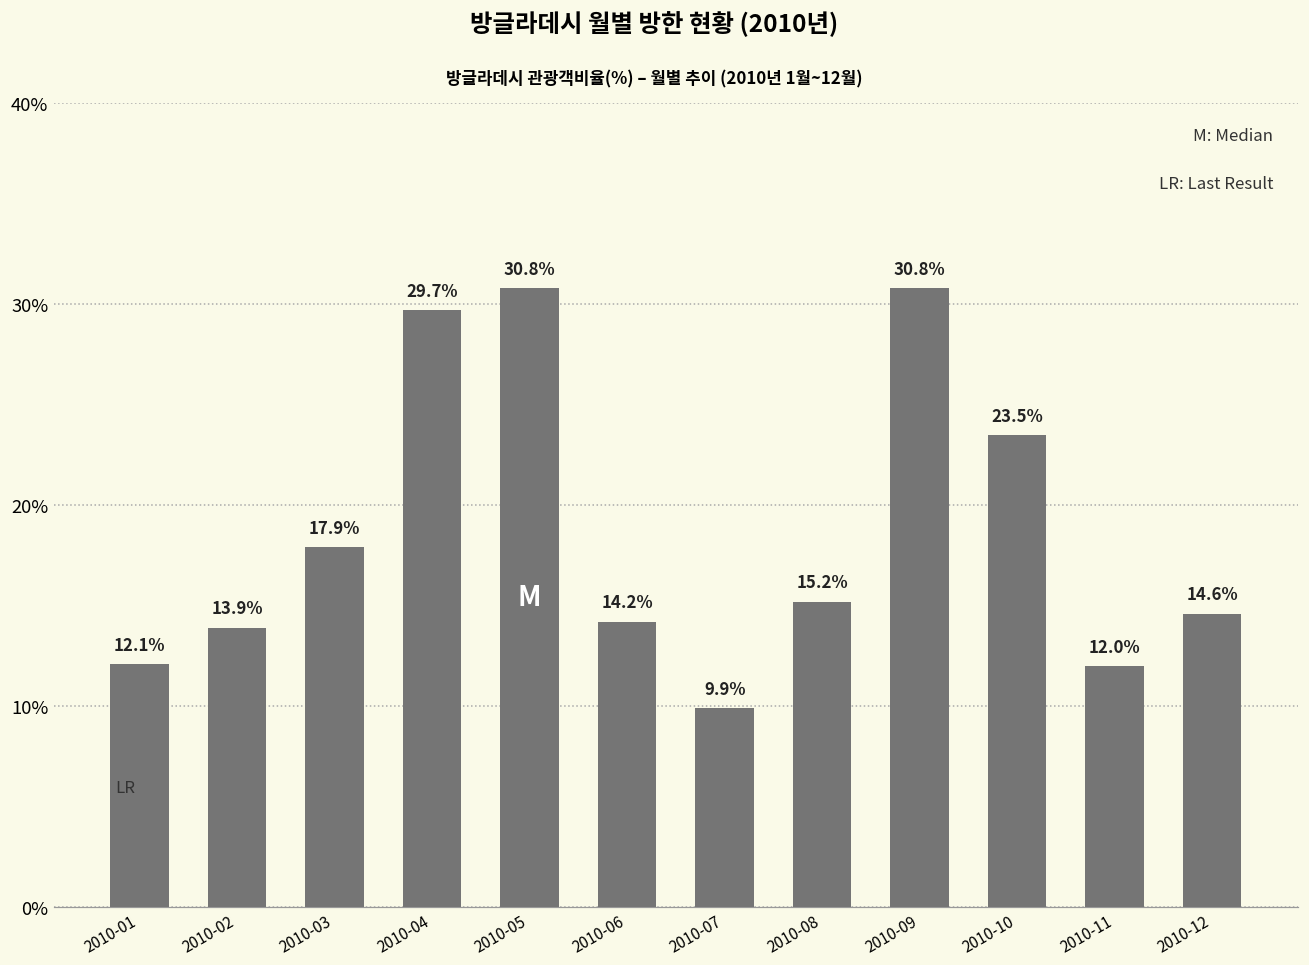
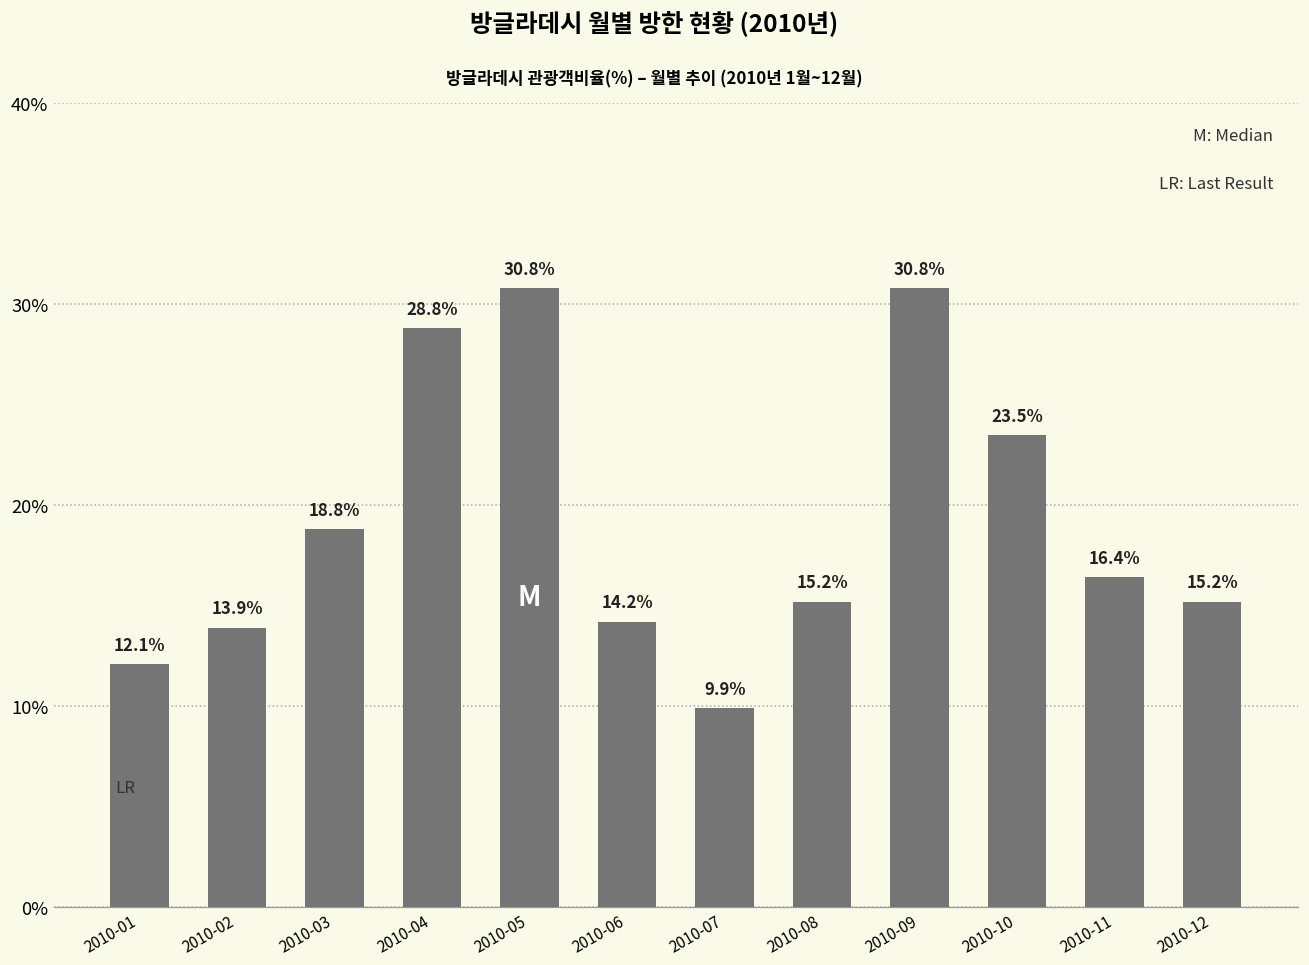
2010-03: 17.9% -> 18.8%
2010-04: 29.7% -> 28.8%
2010-11: 12.0% -> 16.4%
2010-12: 14.6% -> 15.2%
